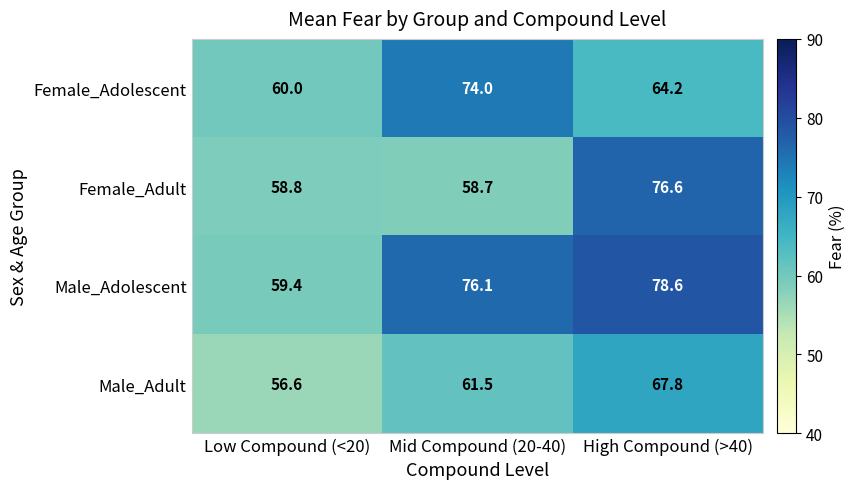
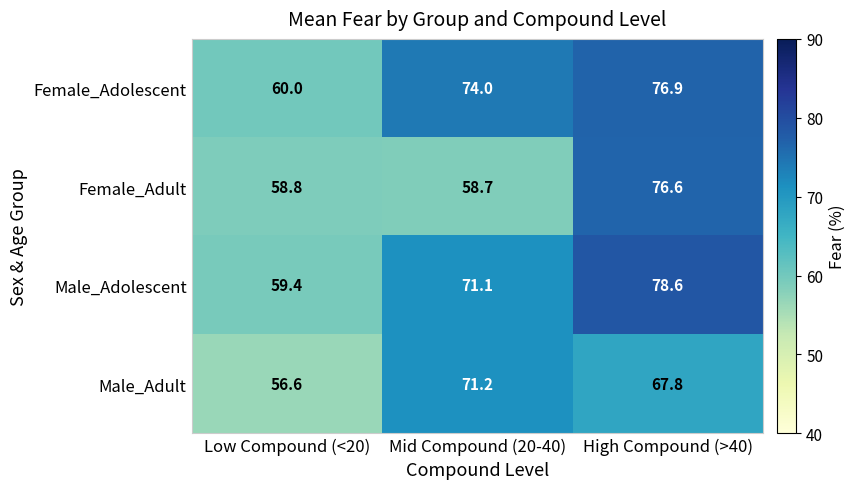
Female_Adolescent, High Compound (>40): 64.2 -> 76.9
Male_Adolescent, Mid Compound (20-40): 76.1 -> 71.1
Male_Adult, Mid Compound (20-40): 61.5 -> 71.2
